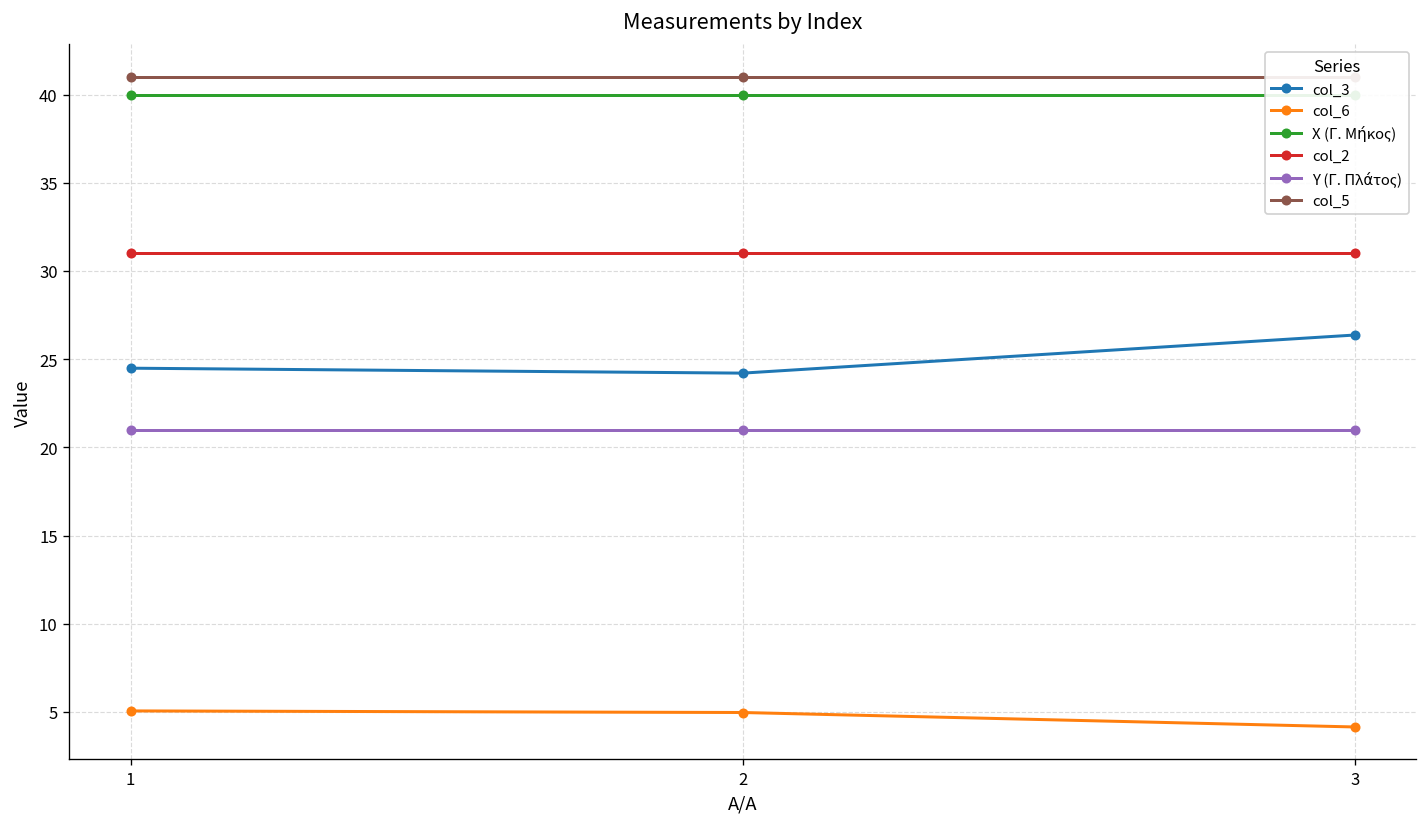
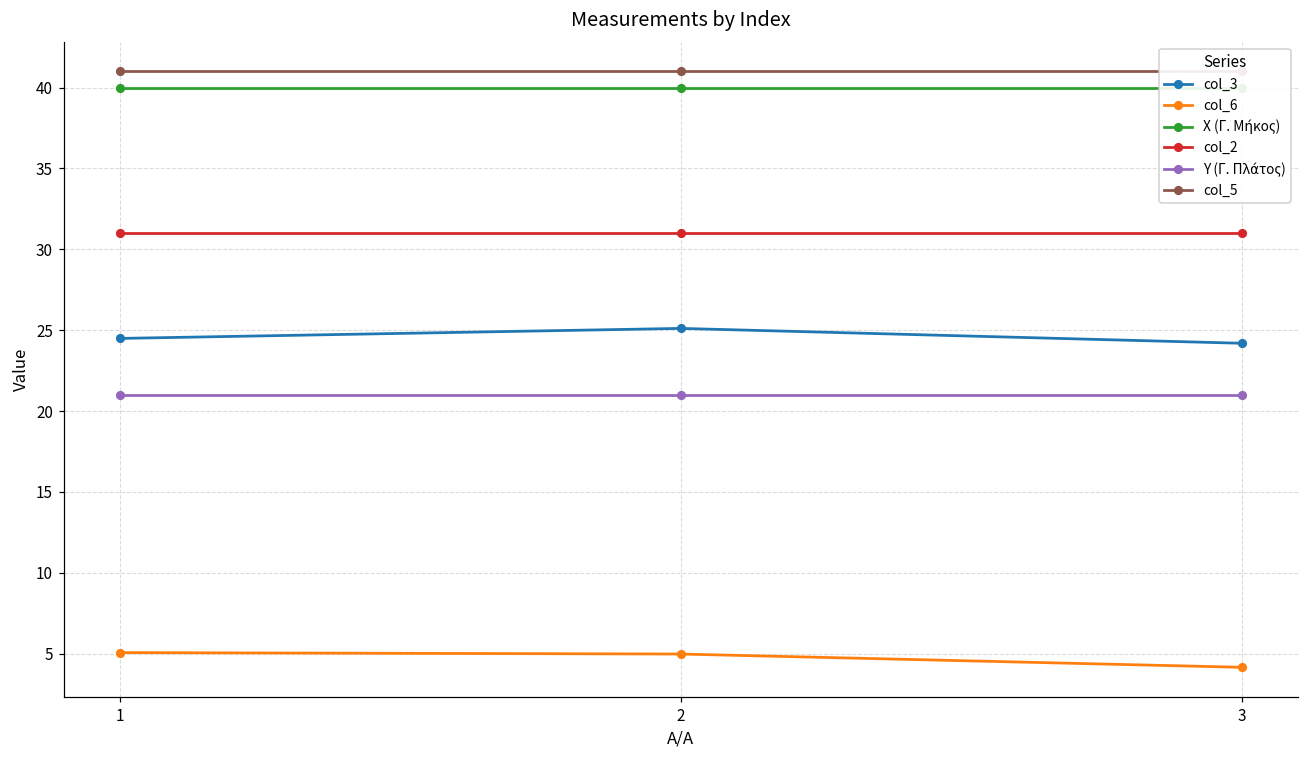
col_3, 2: 24.2 -> 25.1
col_3, 3: 26.4 -> 24.2
